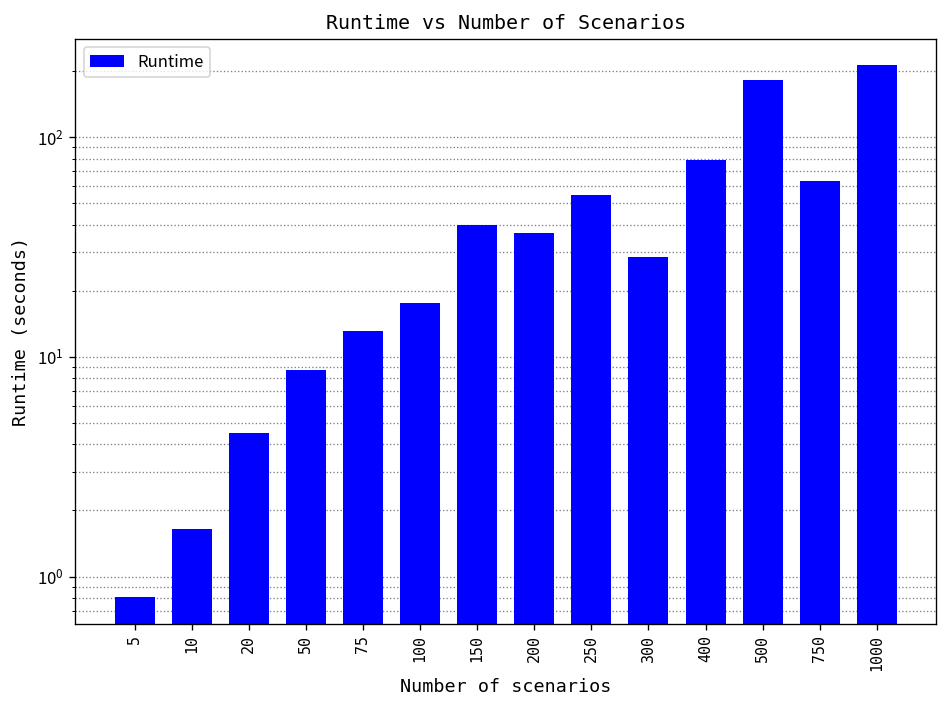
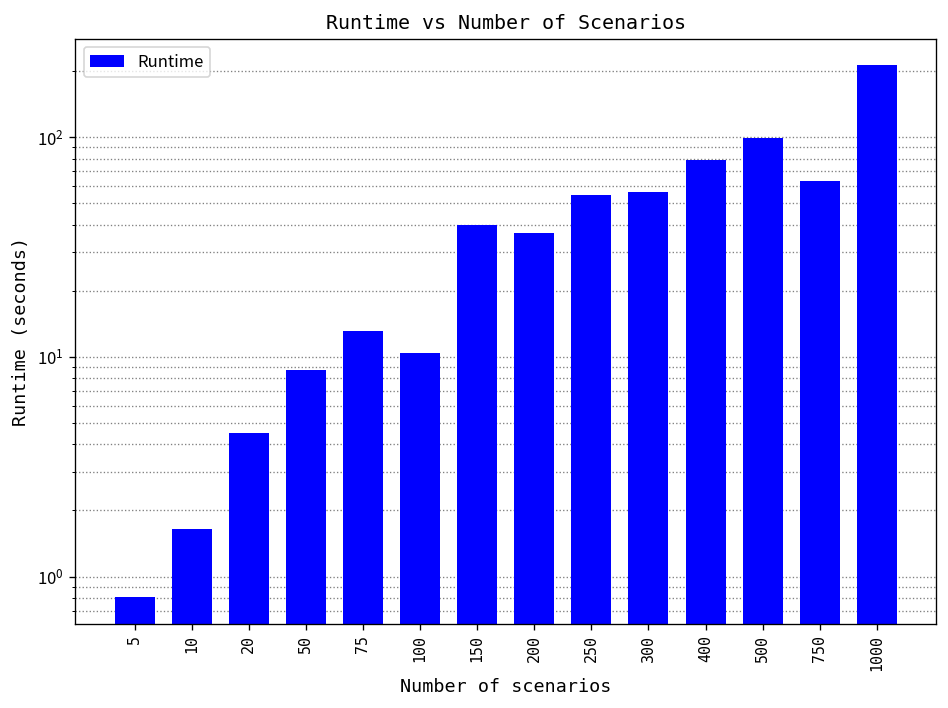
100: 18 -> 10
300: 29 -> 56
500: 180 -> 100
